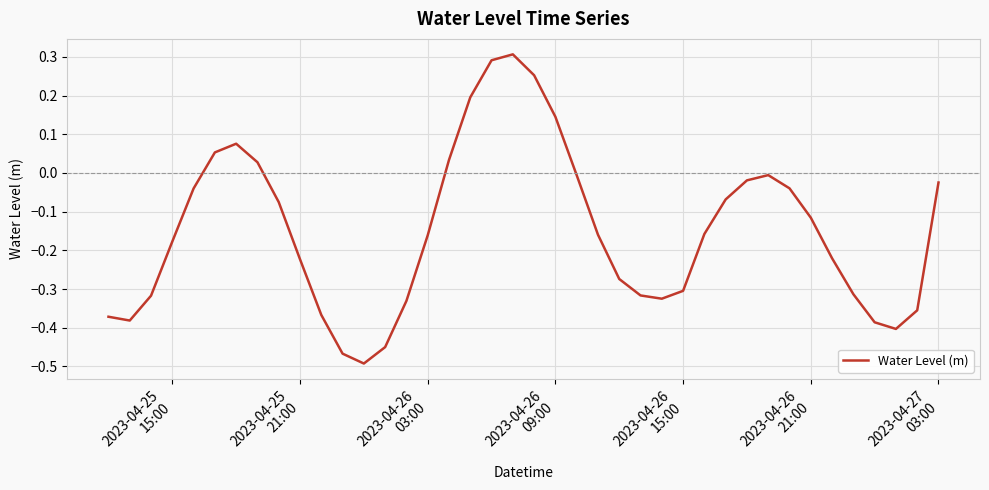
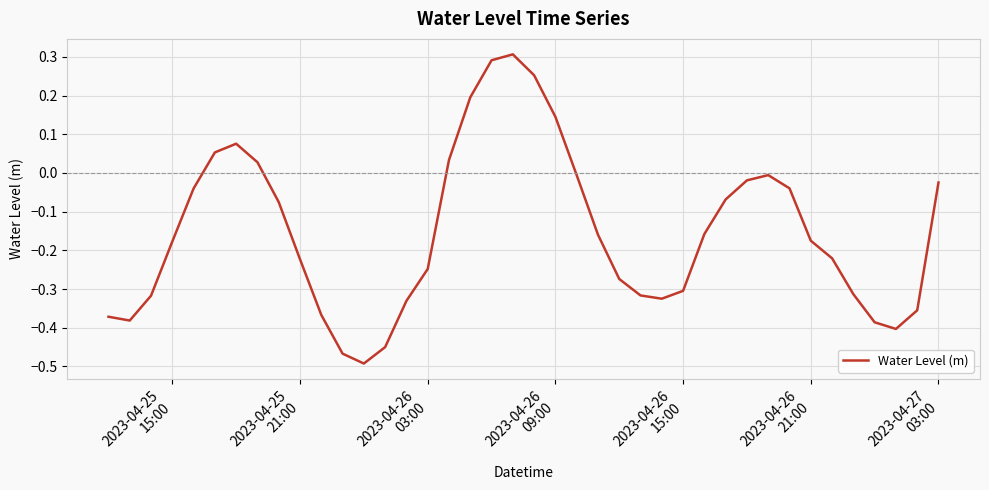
2023-04-26 03:00: -0.16 -> -0.25
2023-04-26 21:00: -0.12 -> -0.18
